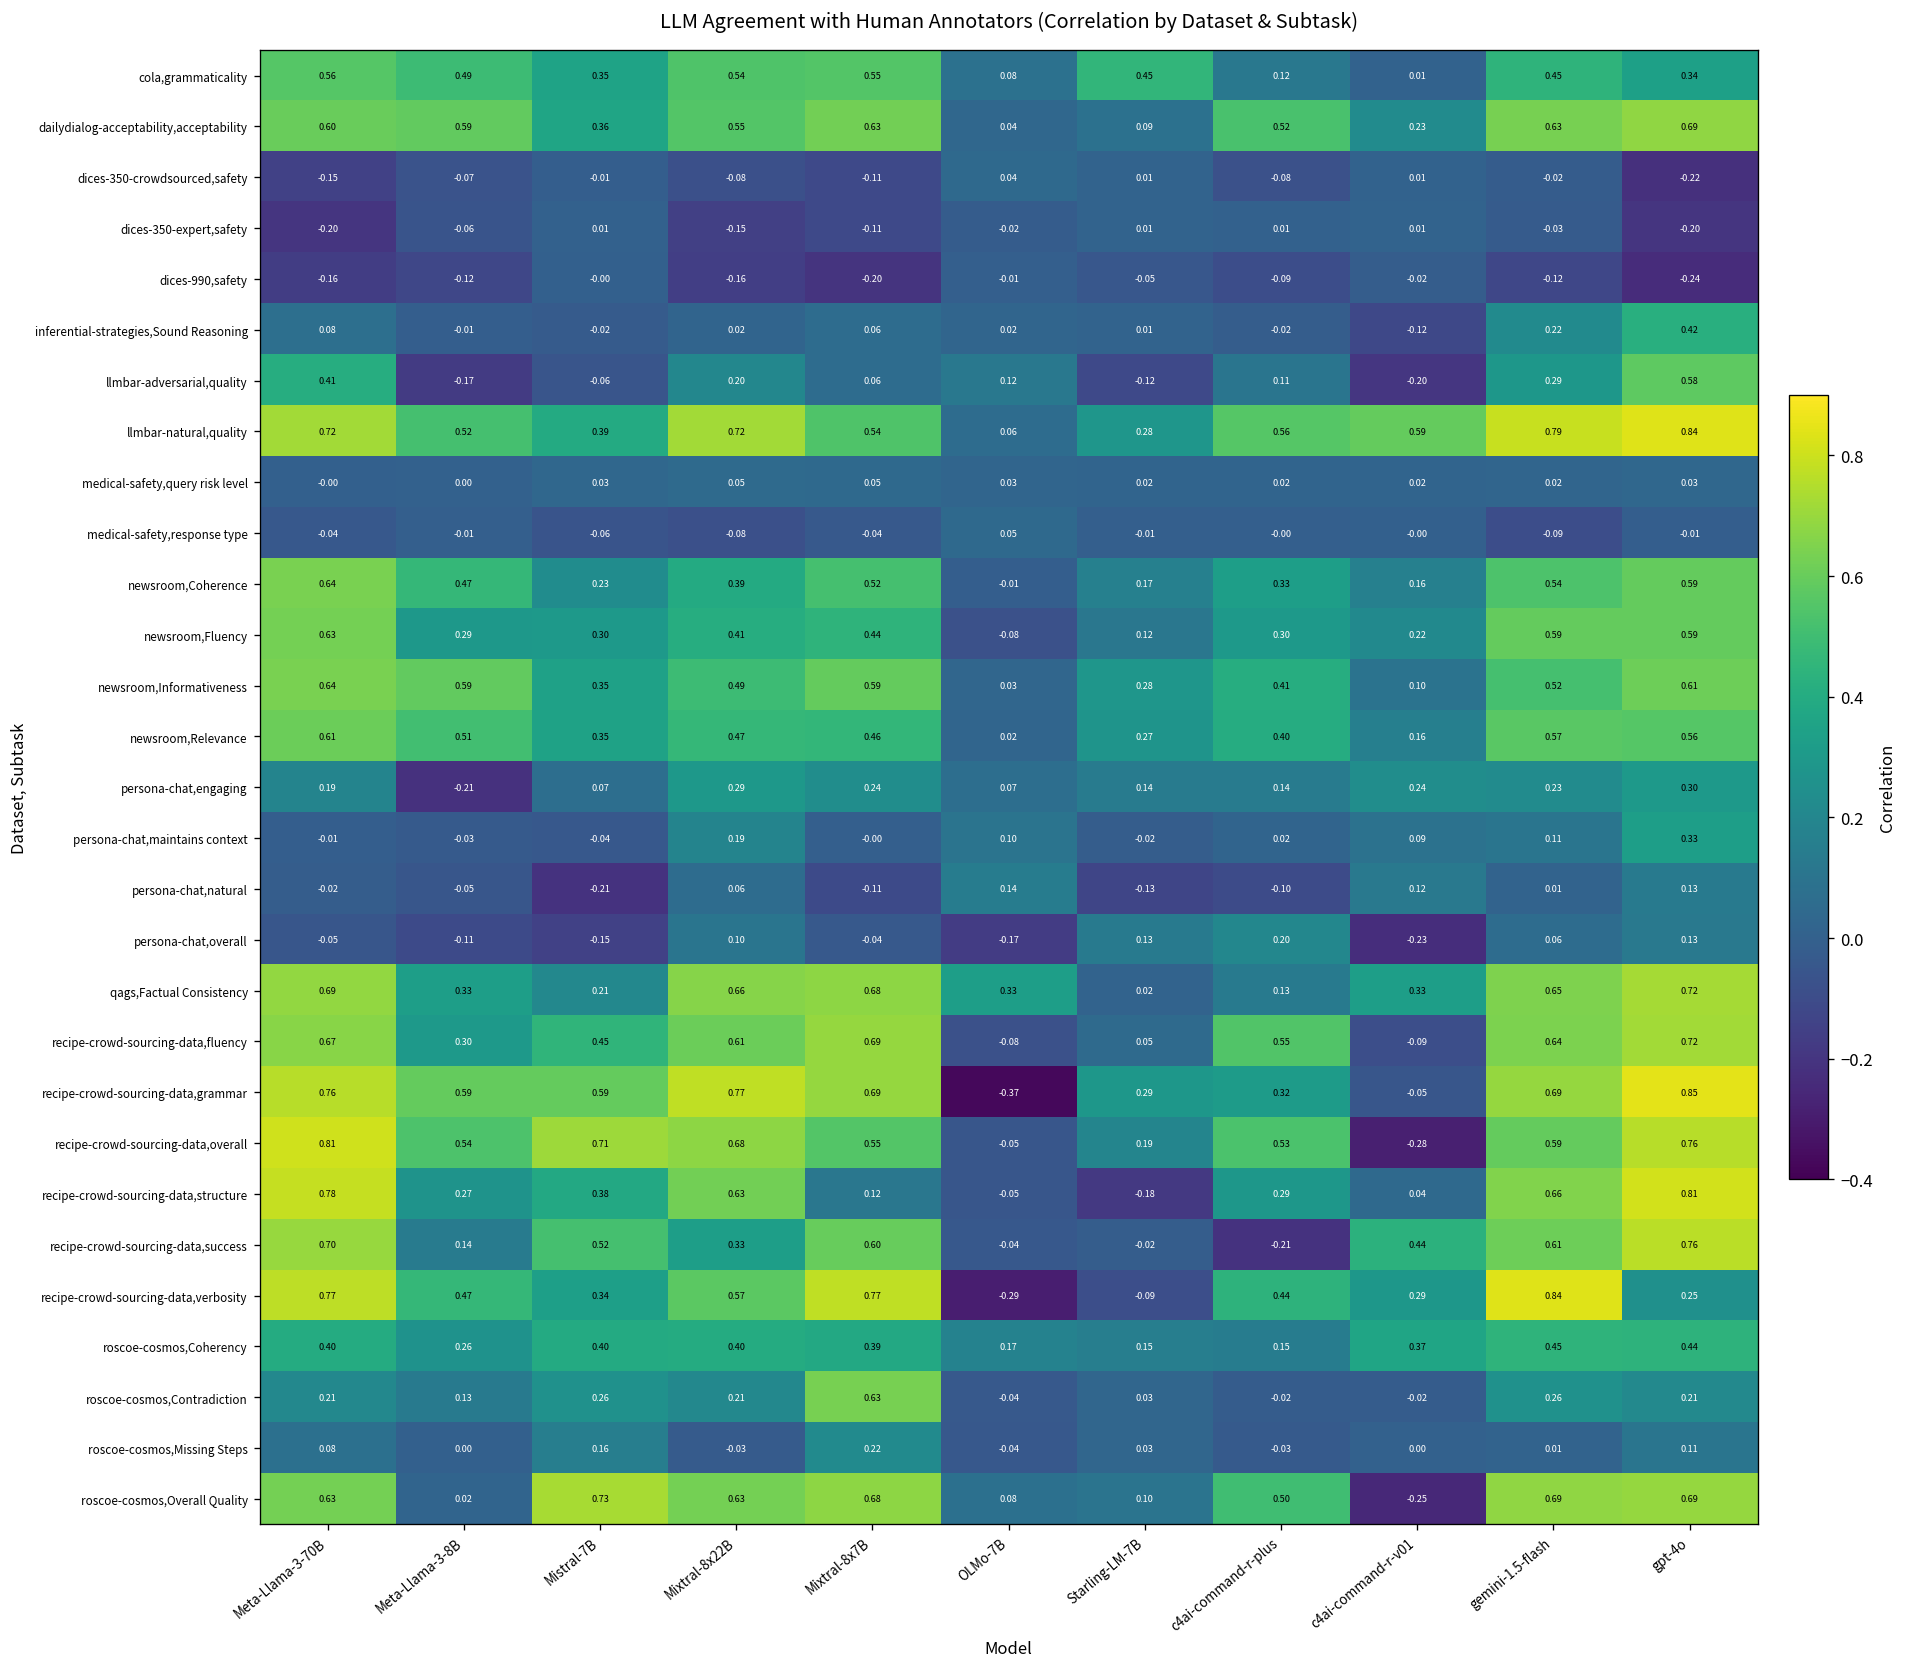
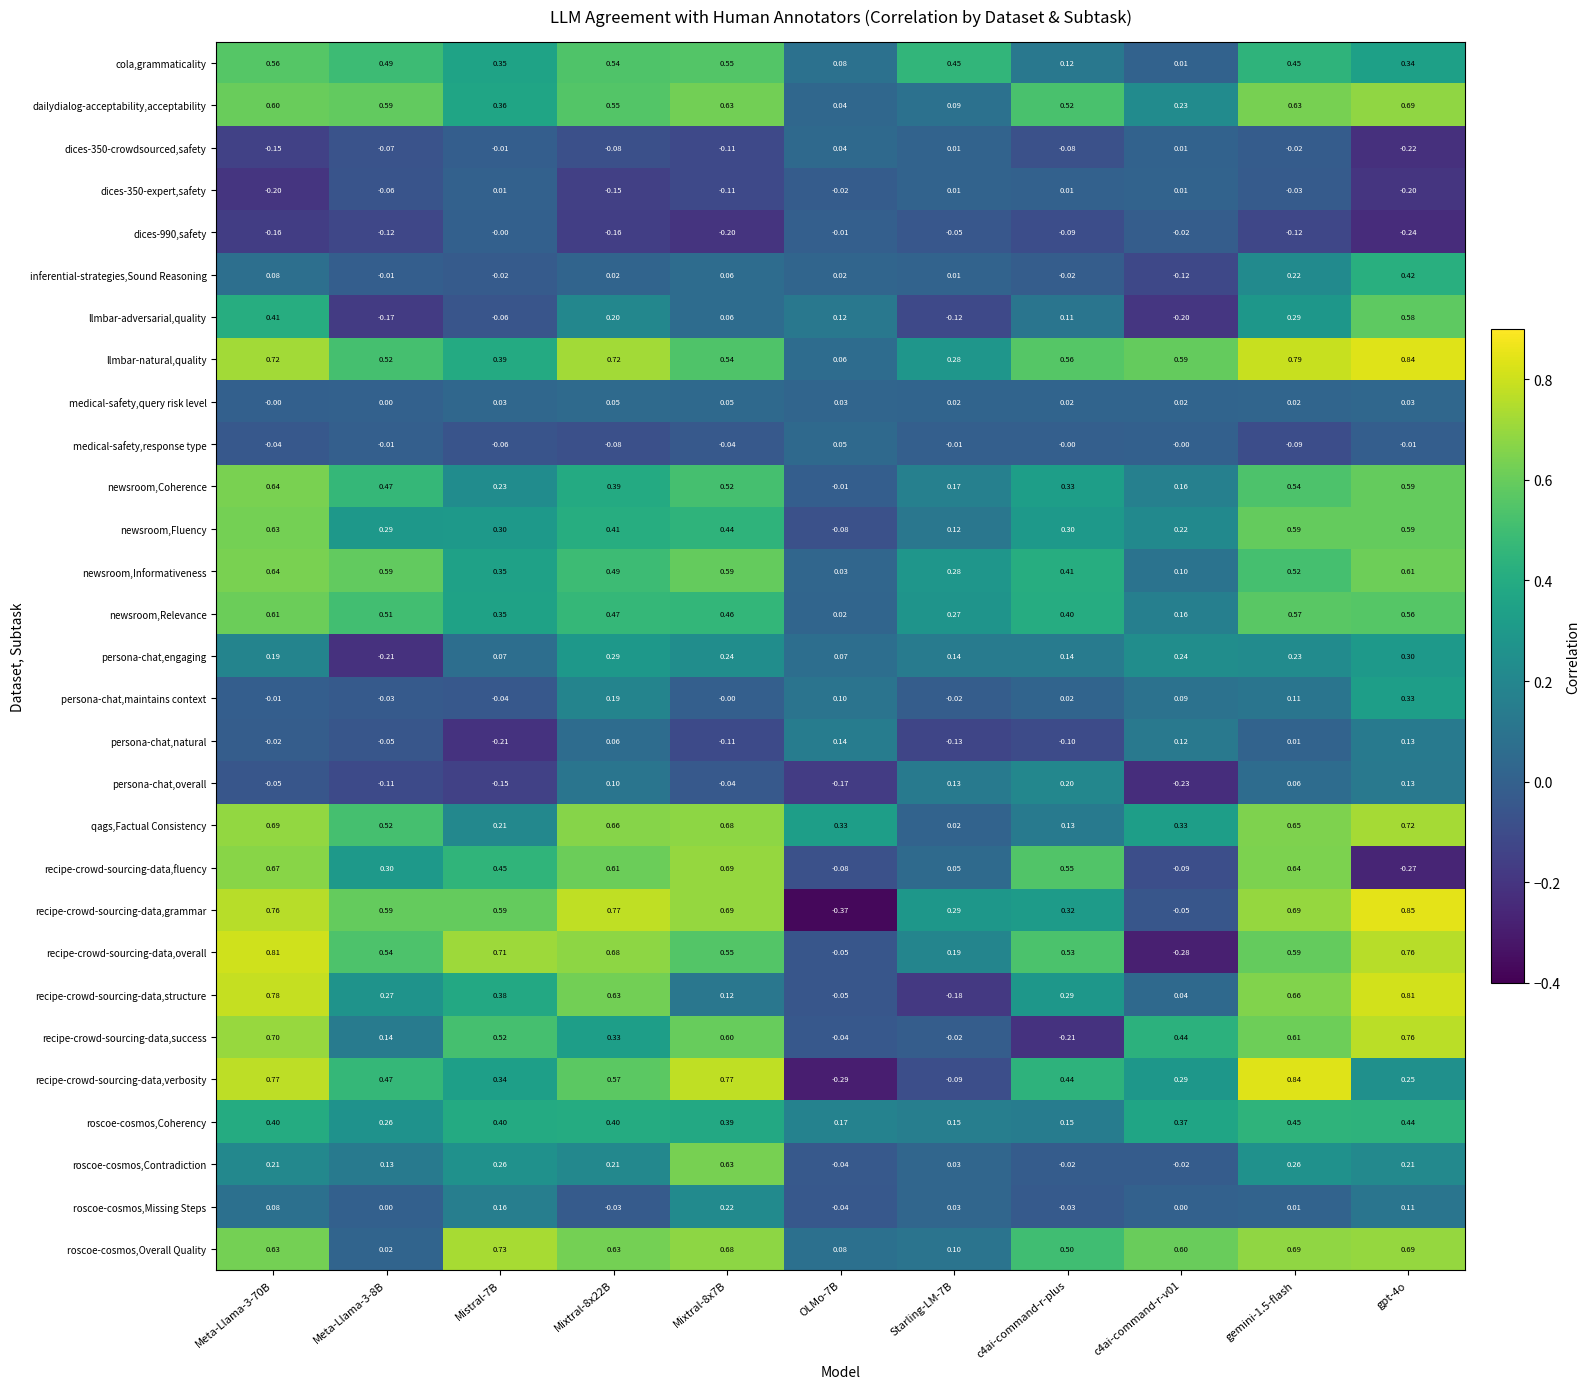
qags,Factual Consistency, Meta-Llama-3-8B: 0.33 -> 0.52
recipe-crowd-sourcing-data,fluency, gpt-4o: 0.72 -> -0.27
roscoe-cosmos,Overall Quality, c4ai-command-r-v01: -0.25 -> 0.60
